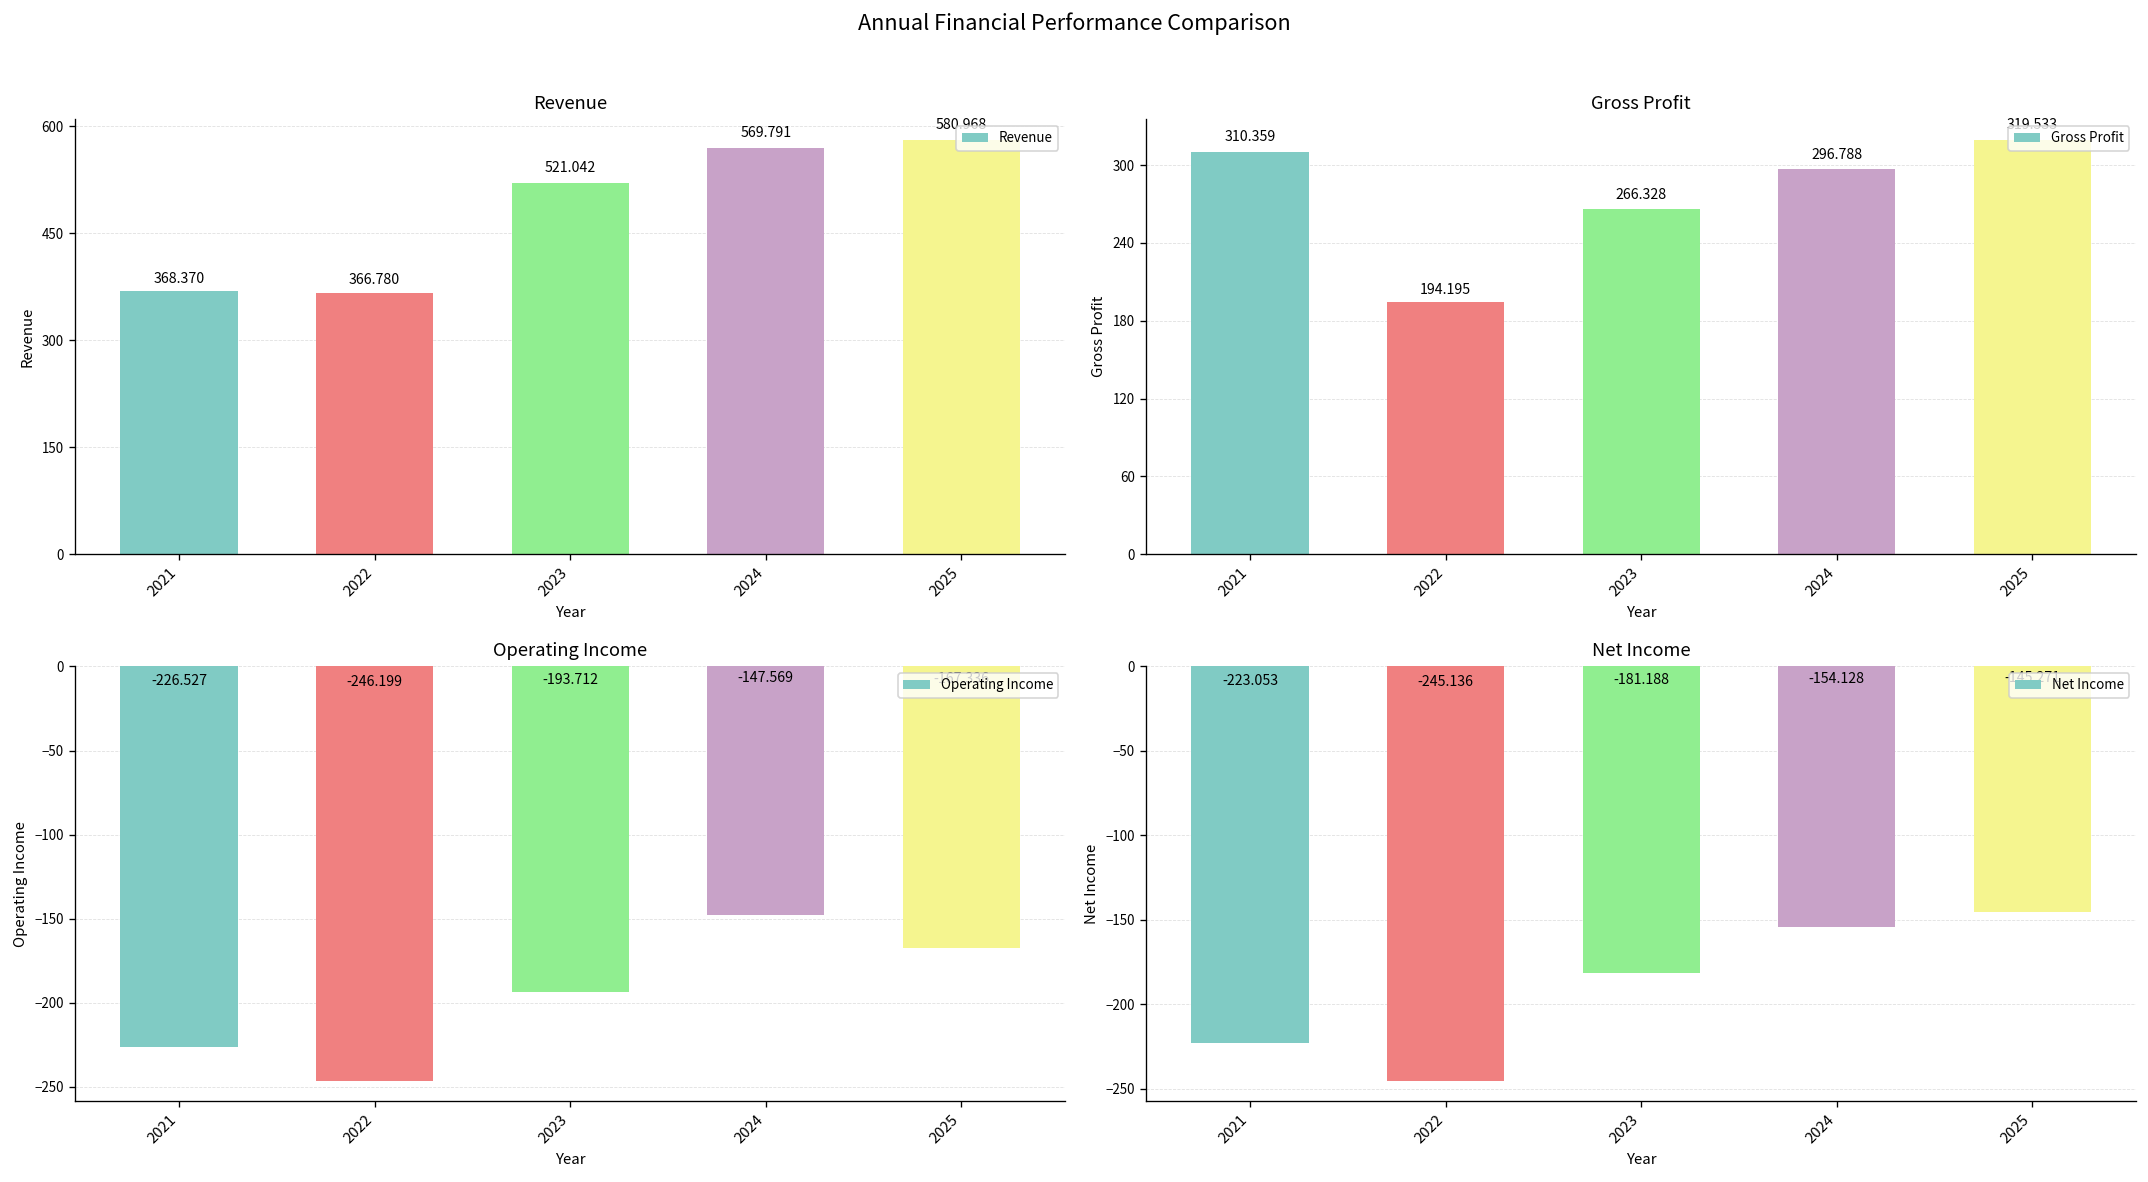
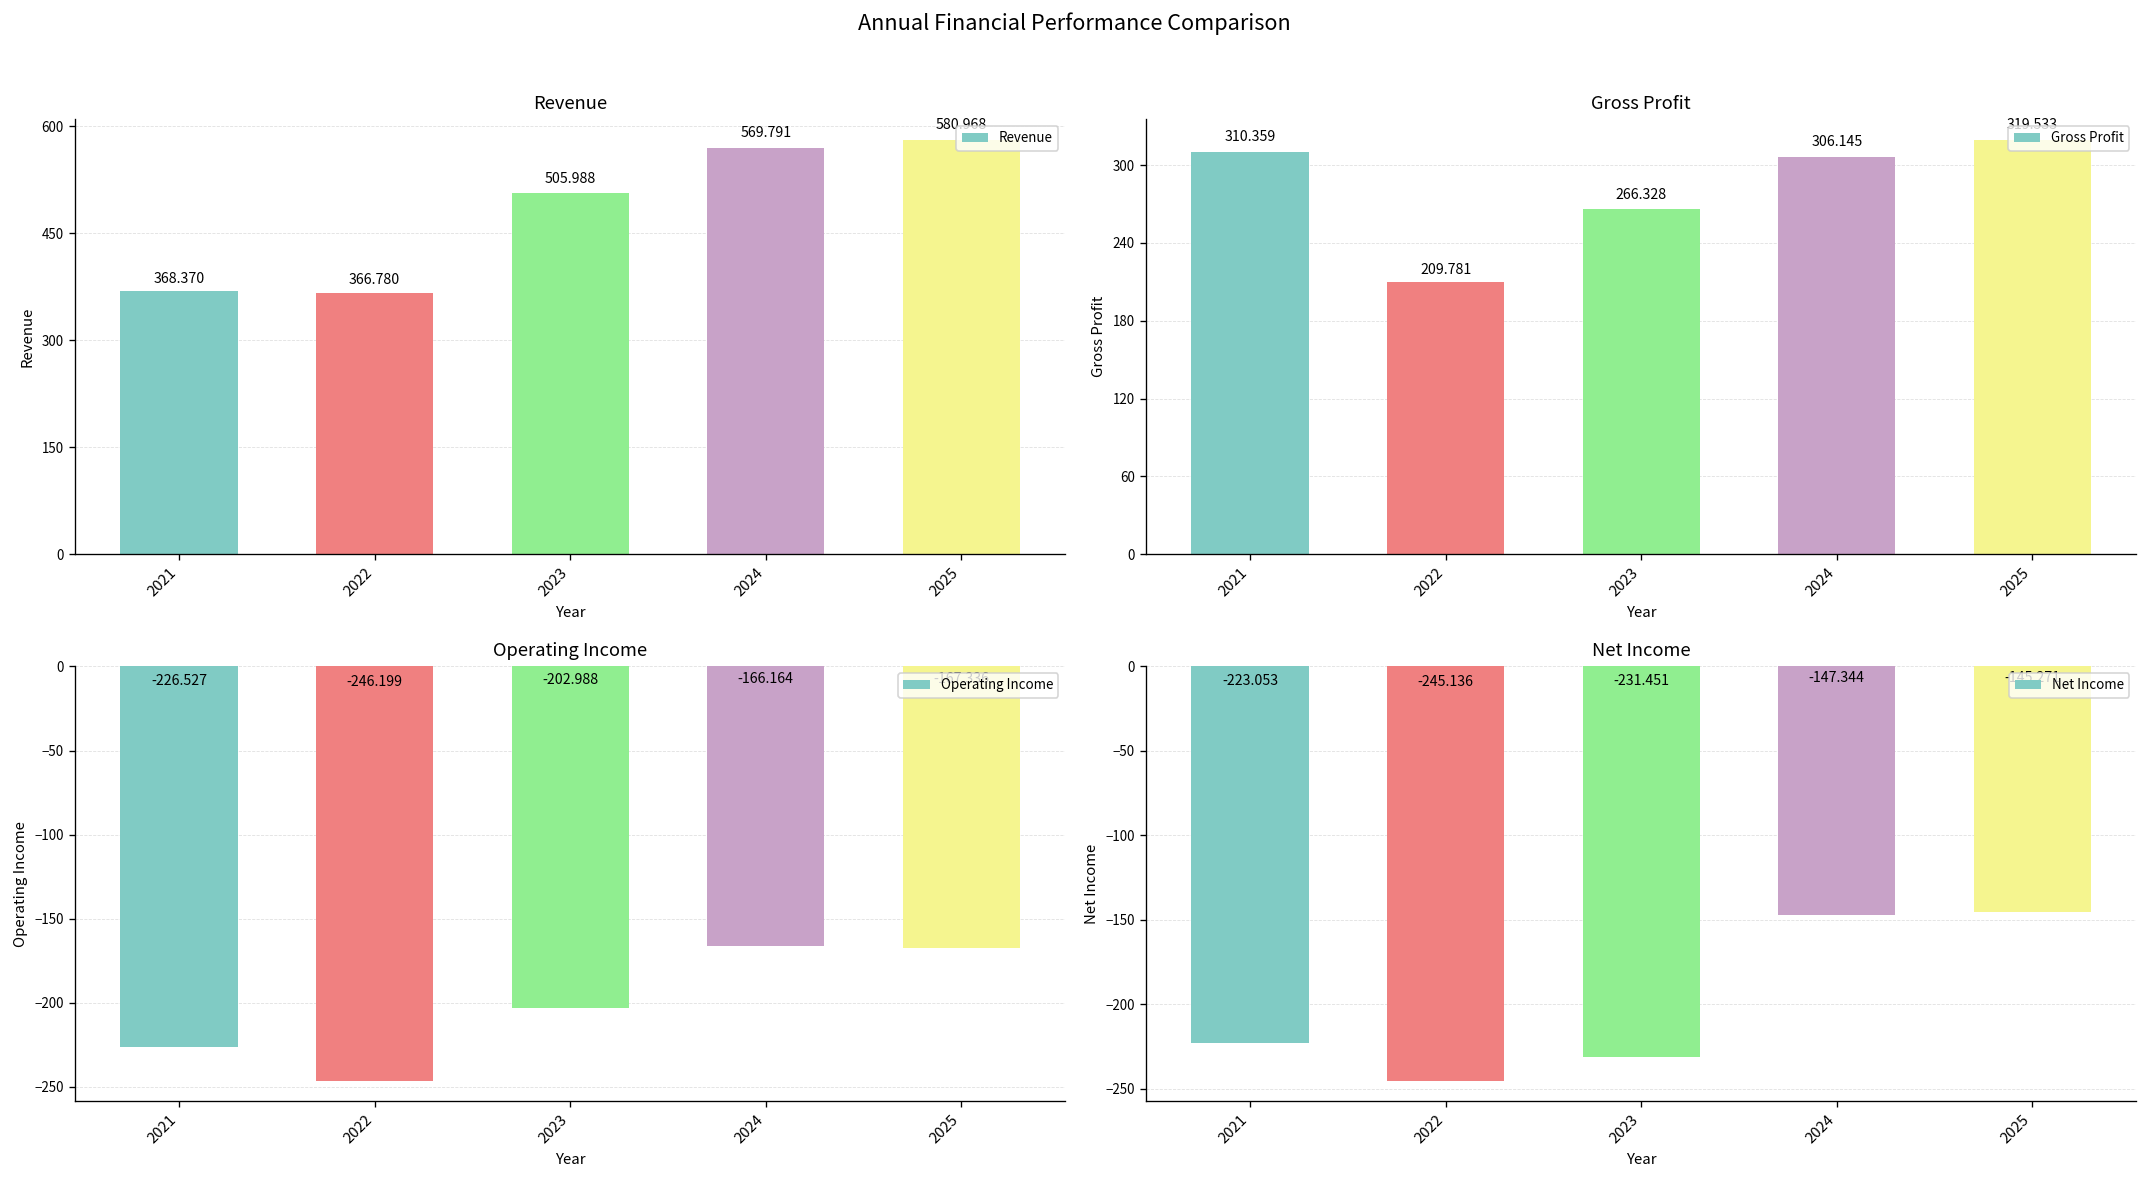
Revenue, 2023: 521.042 -> 505.988
Gross Profit, 2022: 194.195 -> 209.781
Gross Profit, 2024: 296.788 -> 306.145
Operating Income, 2023: -193.712 -> -202.988
Operating Income, 2024: -147.569 -> -166.164
Net Income, 2023: -181.188 -> -231.451
Net Income, 2024: -154.128 -> -147.344
